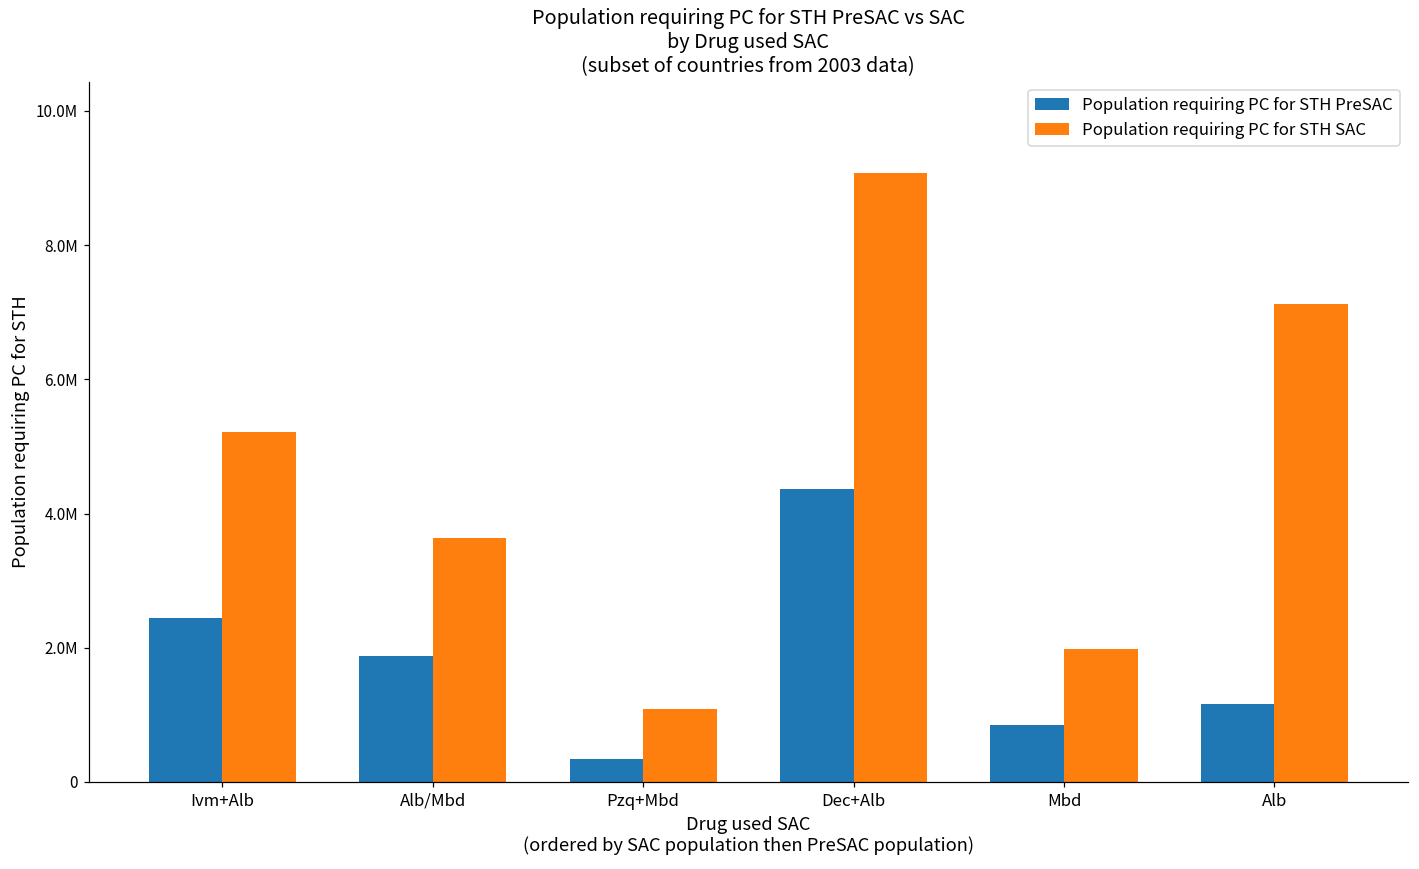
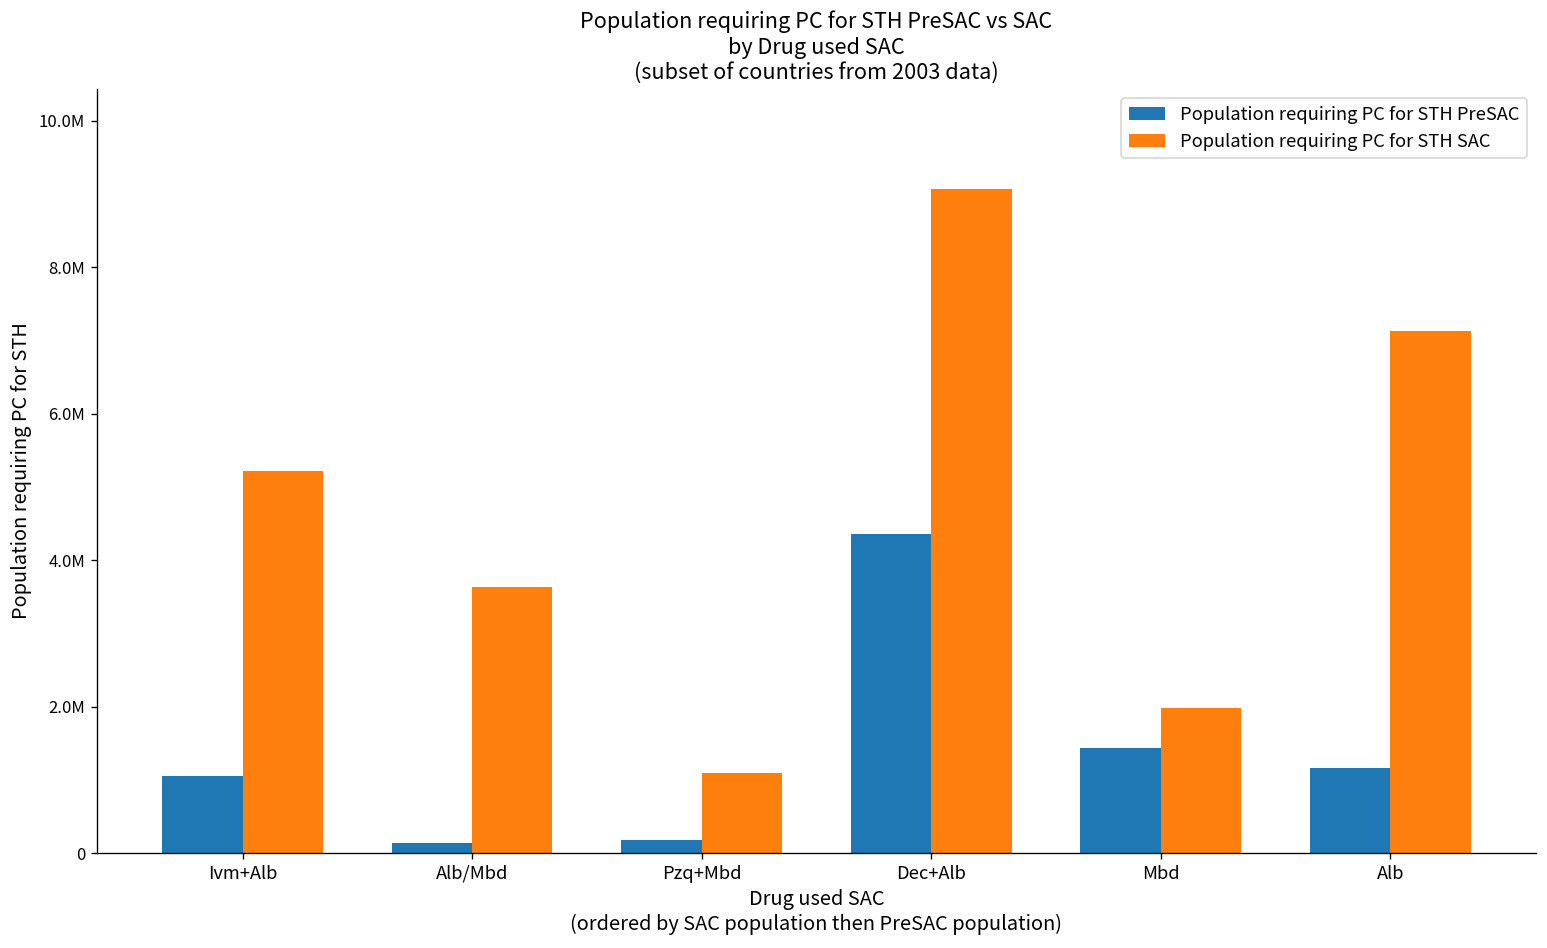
Population requiring PC for STH PreSAC, Ivm+Alb: 2400000 -> 1100000
Population requiring PC for STH PreSAC, Alb/Mbd: 1900000 -> 100000
Population requiring PC for STH PreSAC, Pzq+Mbd: 300000 -> 200000
Population requiring PC for STH PreSAC, Mbd: 900000 -> 1400000
